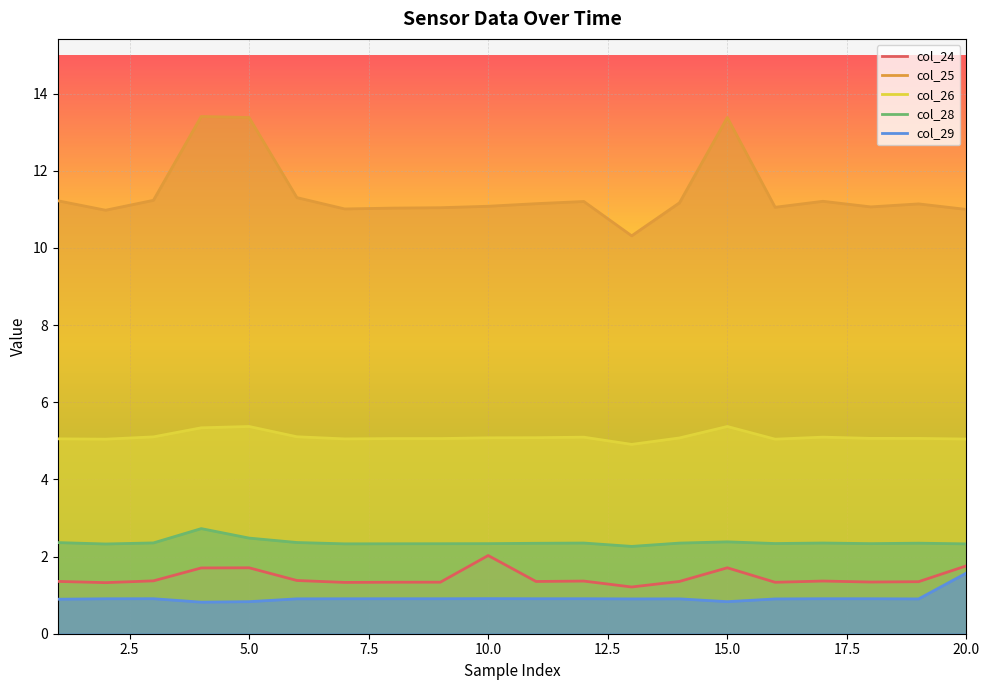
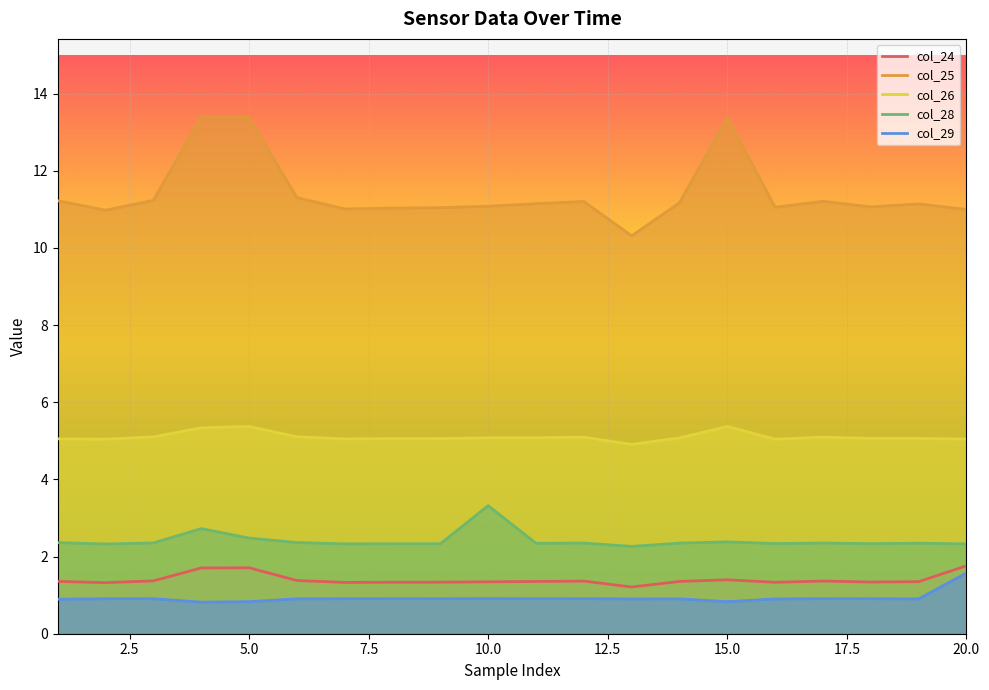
col_24, 10.0: 2.0 -> 1.3
col_28, 10.0: 2.3 -> 3.3
col_24, 15.0: 1.7 -> 1.4
